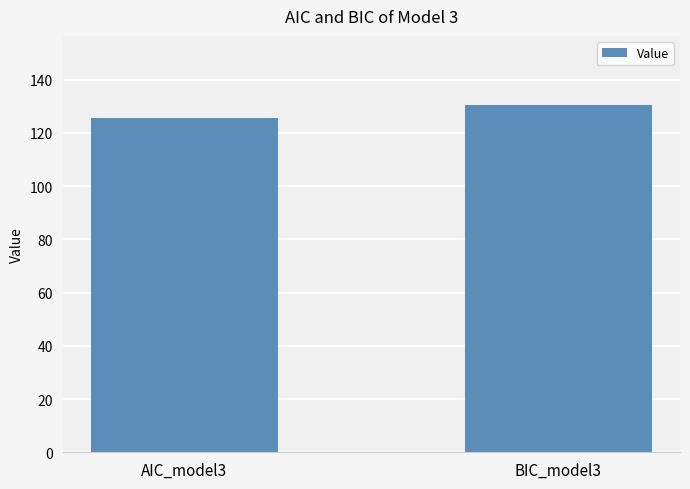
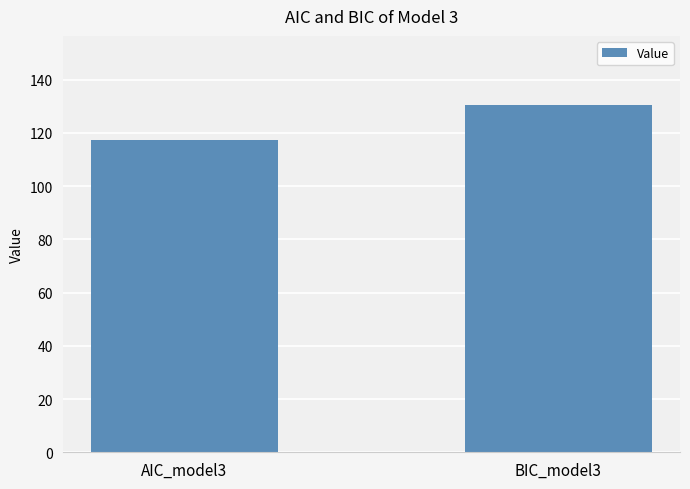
AIC_model3: 126 -> 117
